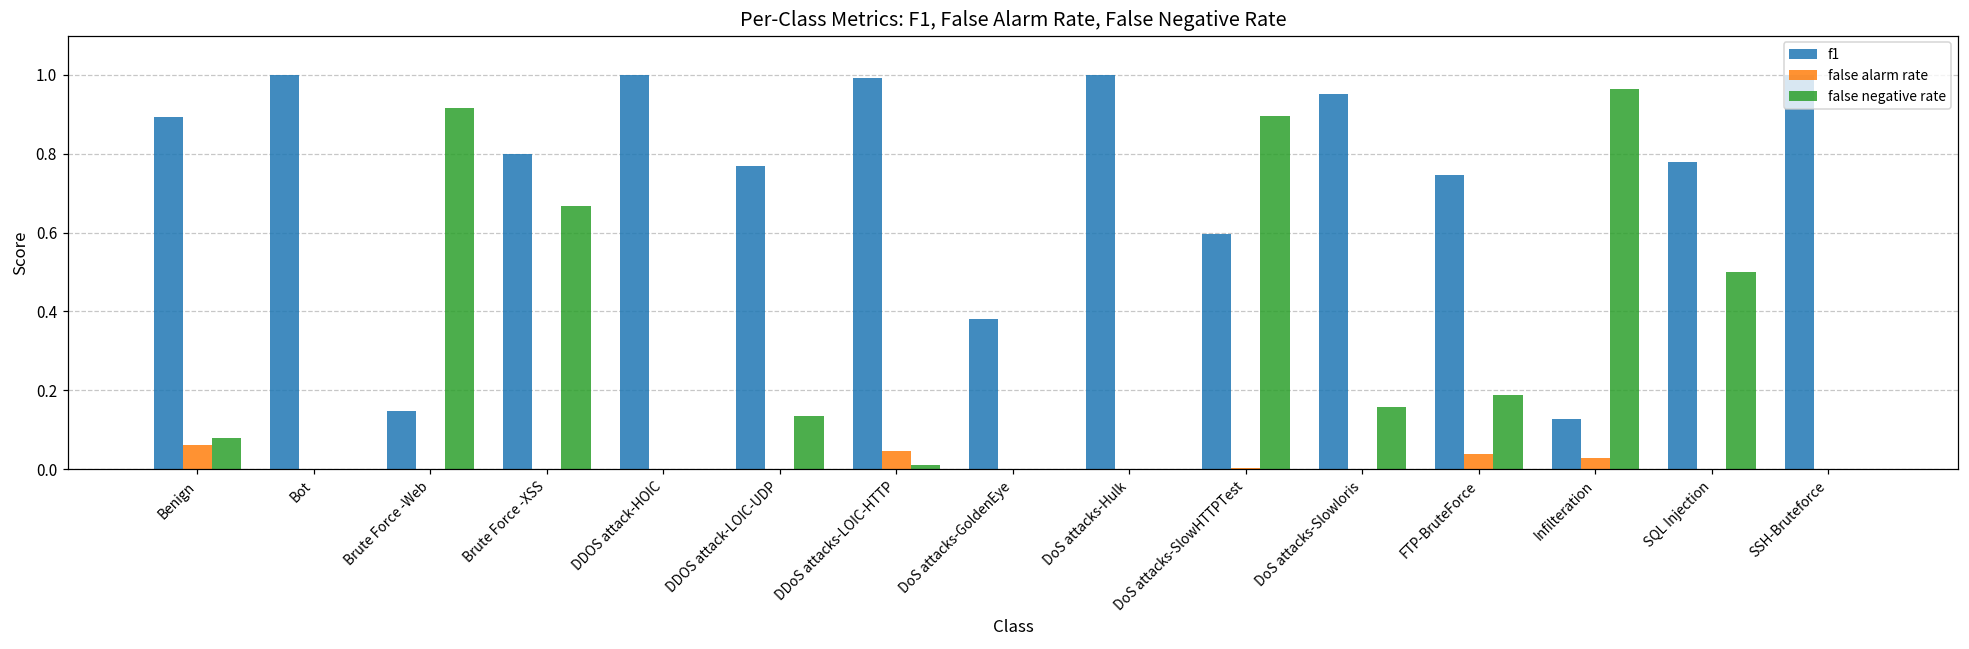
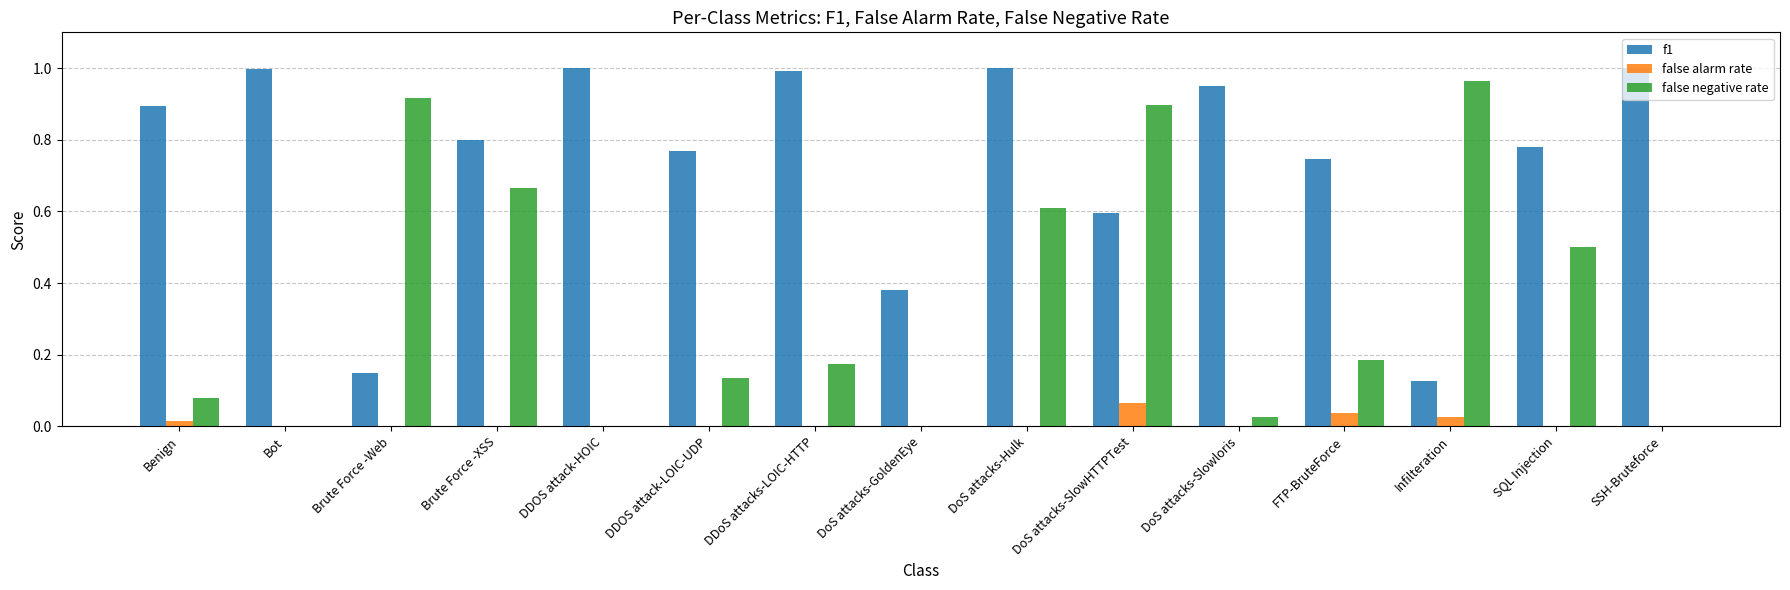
false alarm rate, Benign: 0.06 -> 0.01
false alarm rate, DDoS attacks-LOIC-HTTP: 0.04 -> 0.00
false negative rate, DDoS attacks-LOIC-HTTP: 0.01 -> 0.17
false negative rate, DoS attacks-Hulk: 0.00 -> 0.61
false alarm rate, DoS attacks-SlowHTTPTest: 0.00 -> 0.07
false negative rate, DoS attacks-Slowloris: 0.16 -> 0.03
